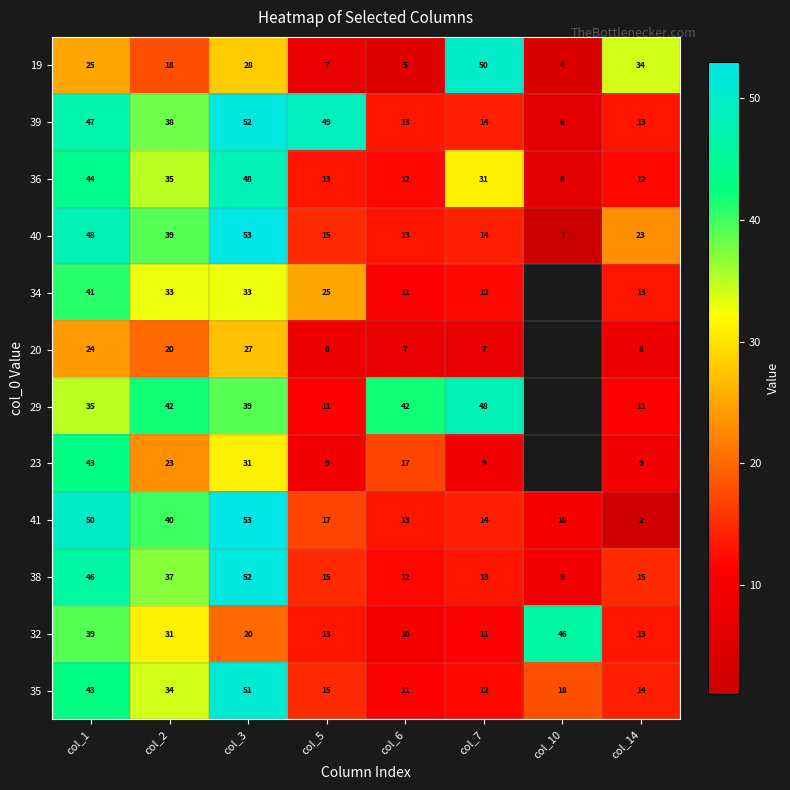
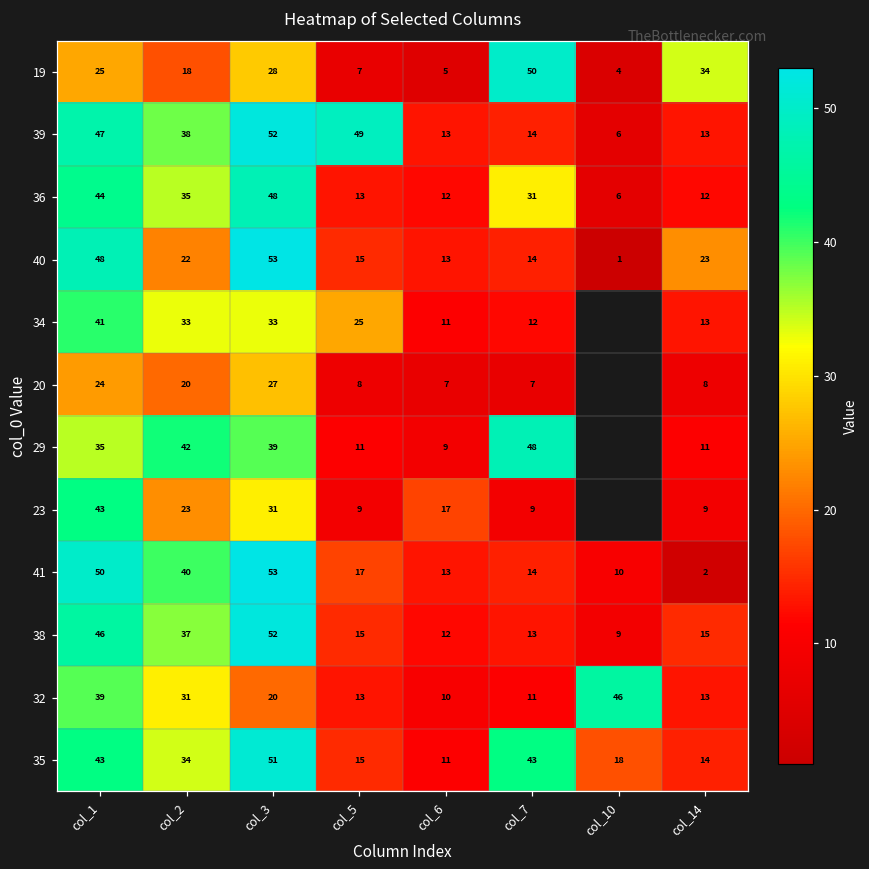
40, col_2: 39 -> 22
29, col_6: 42 -> 9
35, col_7: 12 -> 43
